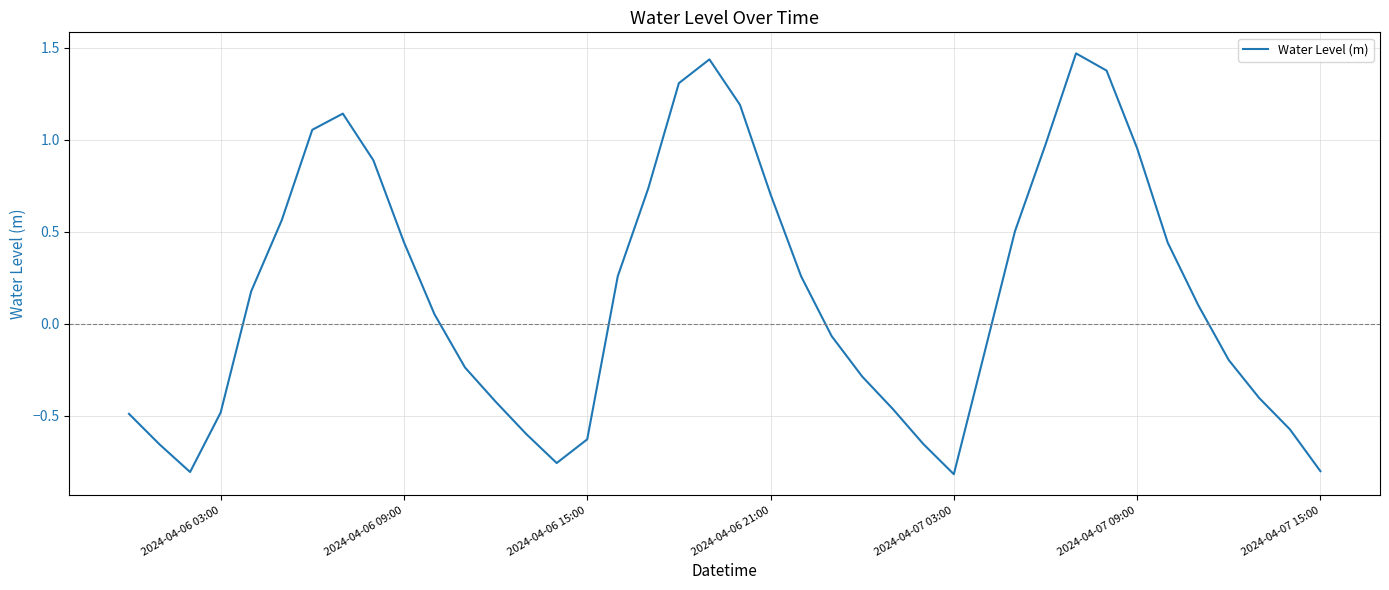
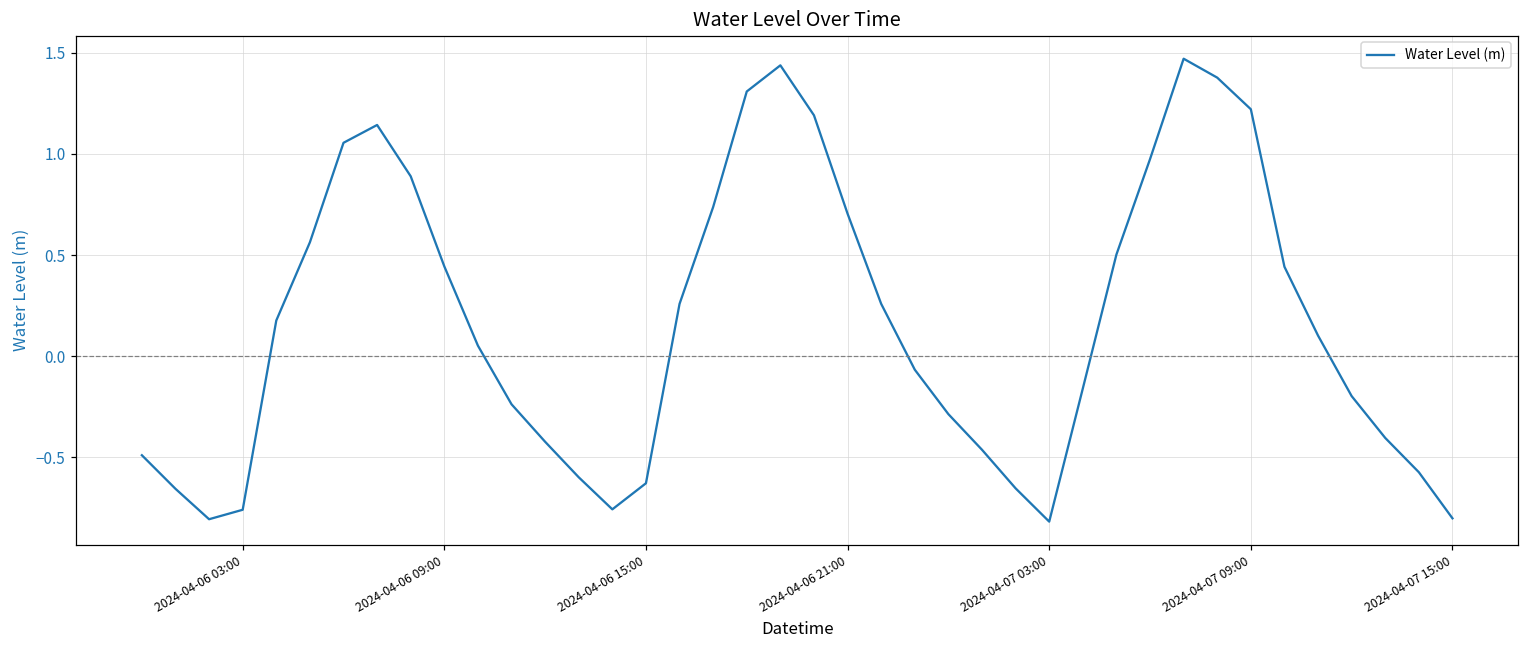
2024-04-06 03:00: -0.48 -> -0.76
2024-04-07 09:00: 0.95 -> 1.22
